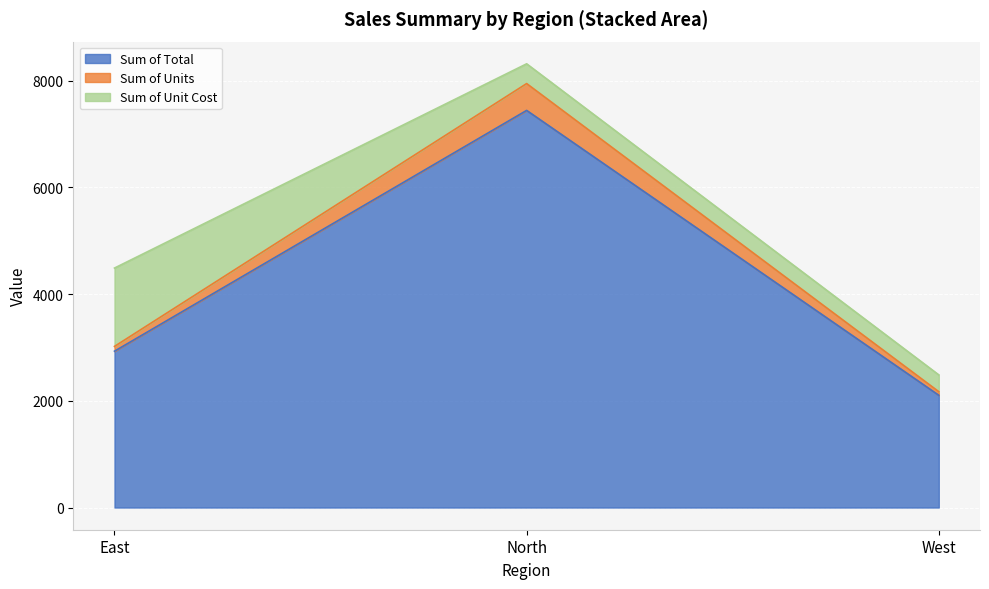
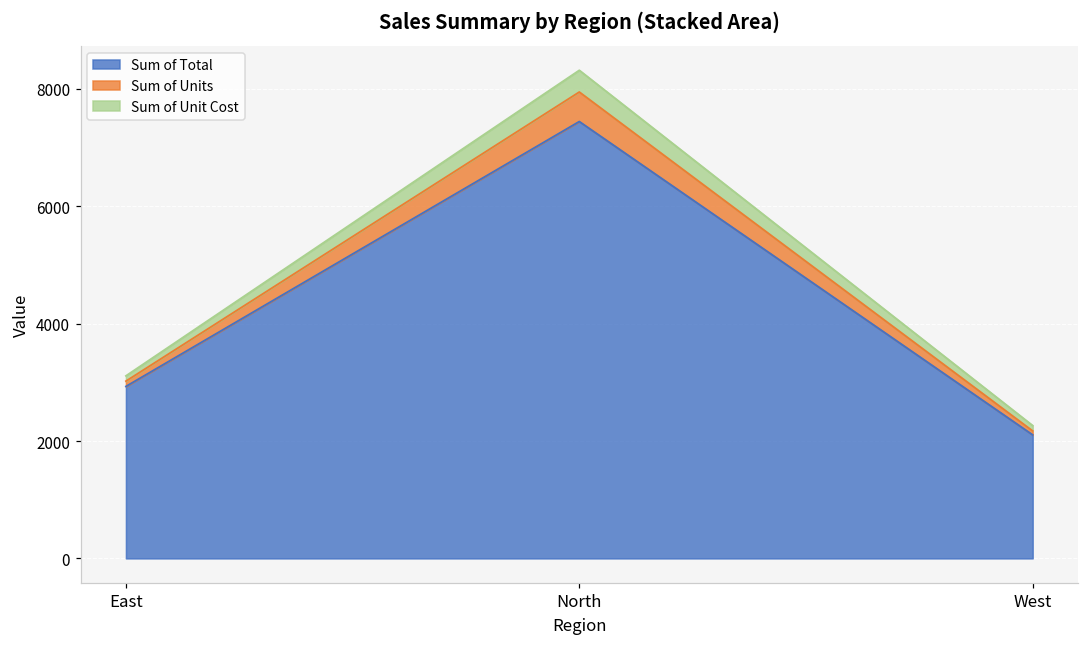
Sum of Unit Cost, East: 1500 -> 100
Sum of Unit Cost, West: 300 -> 100
